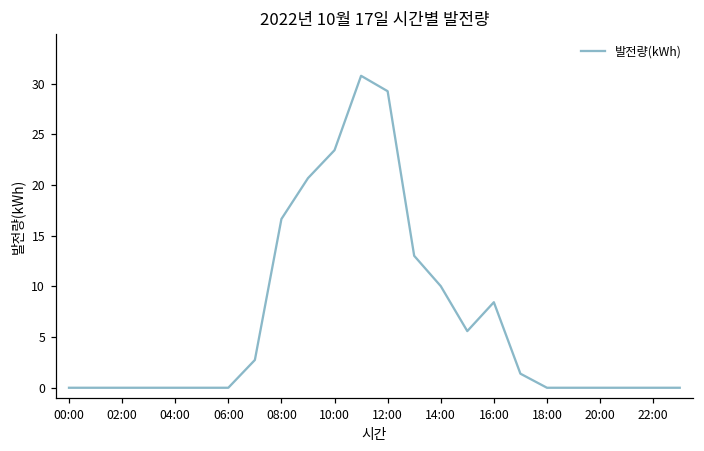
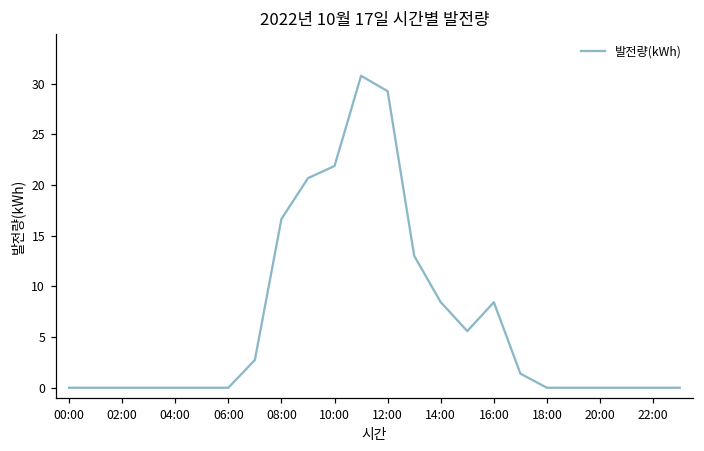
10:00: 23 -> 22
14:00: 10 -> 8
